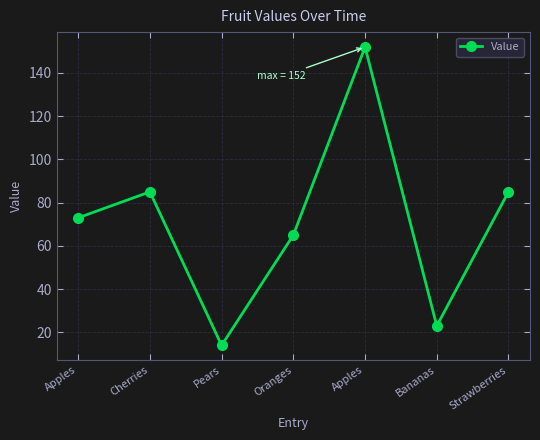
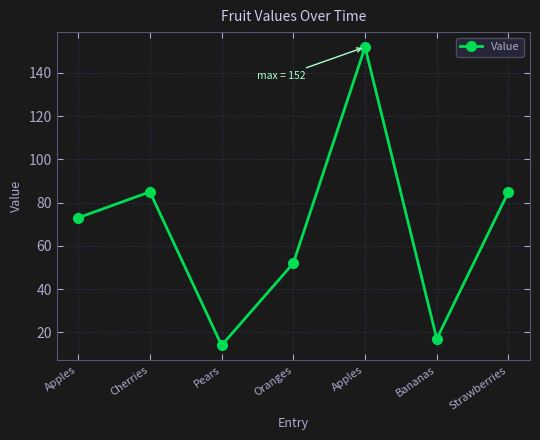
Oranges: 65 -> 52
Bananas: 23 -> 17
